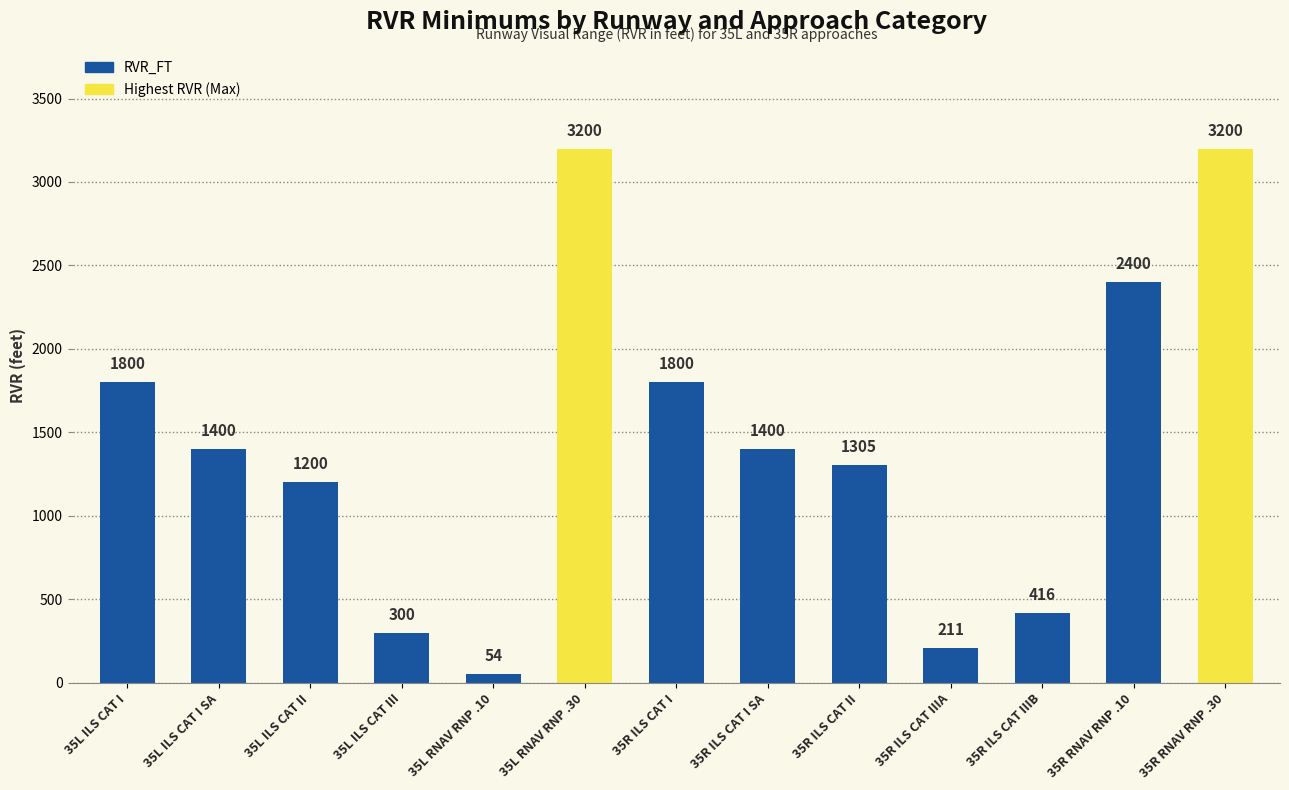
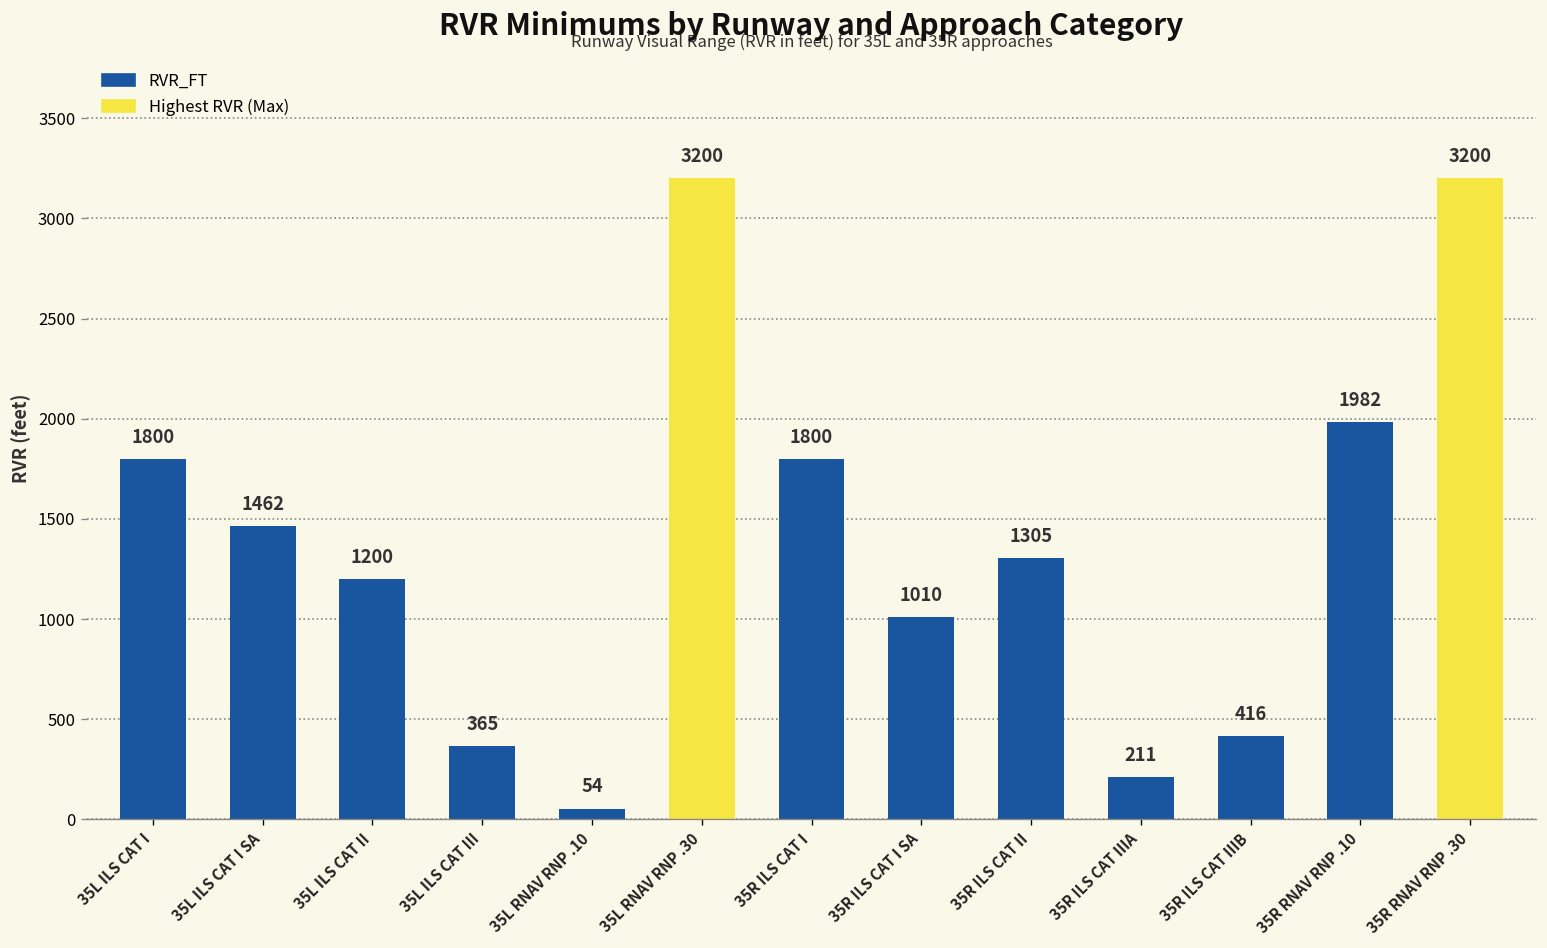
35L ILS CAT I SA: 1400 -> 1462
35L ILS CAT III: 300 -> 365
35R ILS CAT I SA: 1400 -> 1010
35R RNAV RNP .10: 2400 -> 1982
